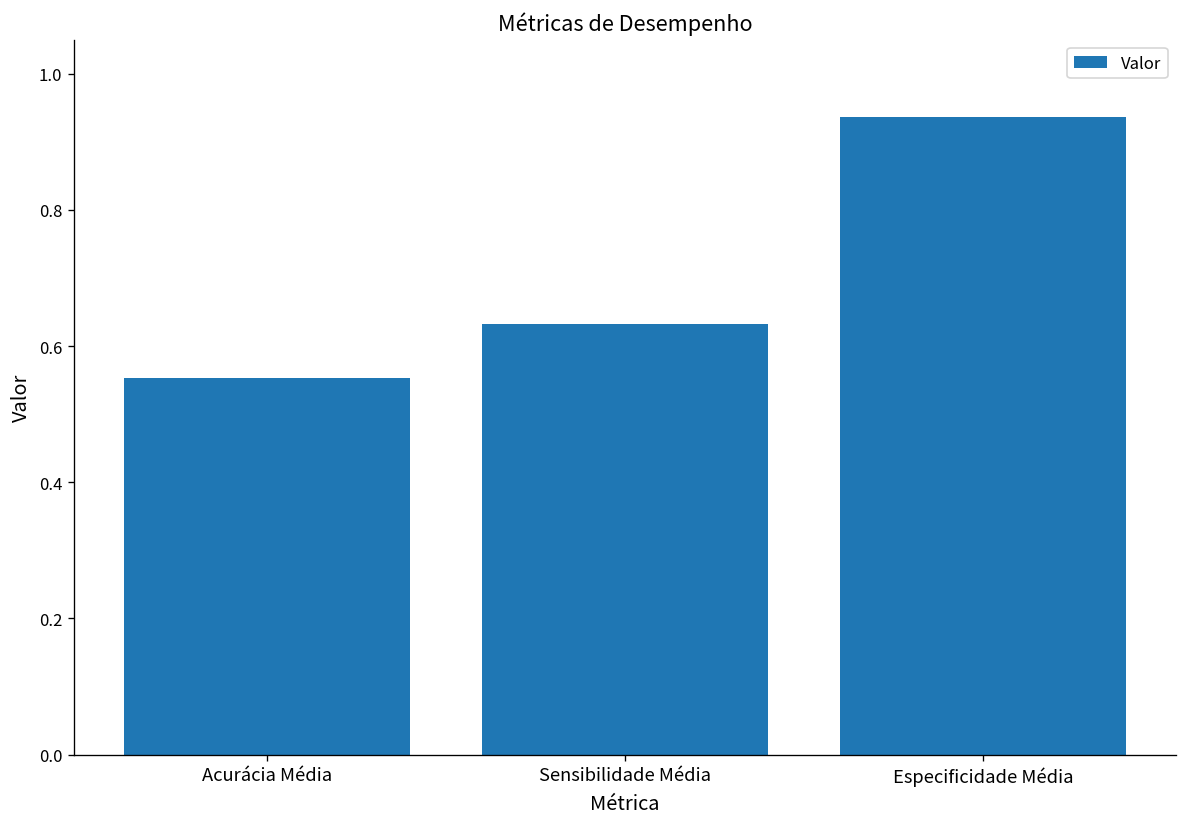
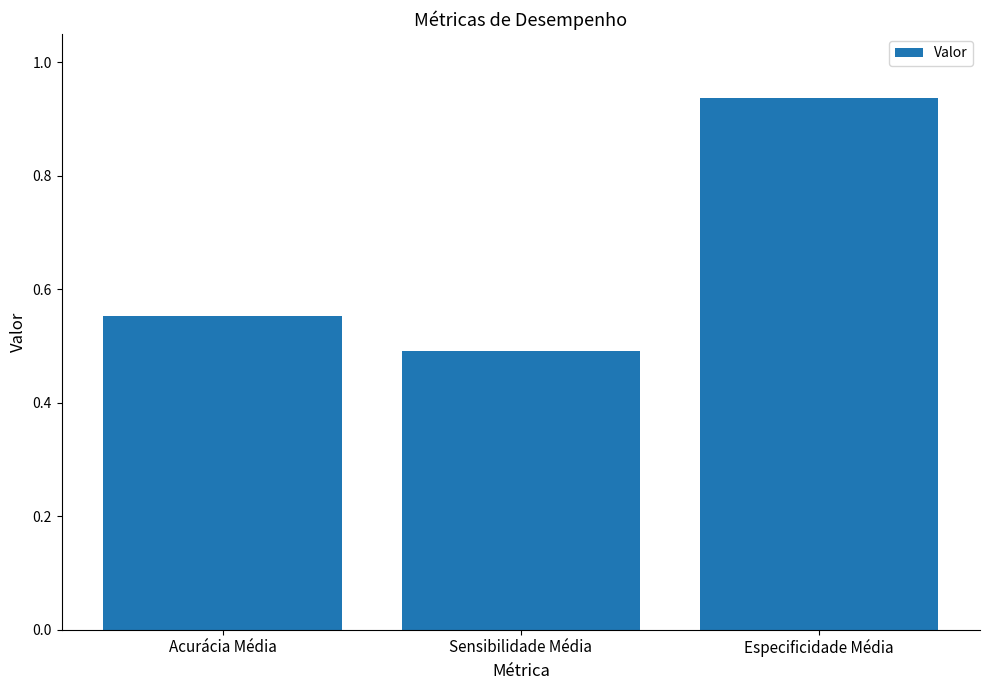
Sensibilidade Média: 0.63 -> 0.49
